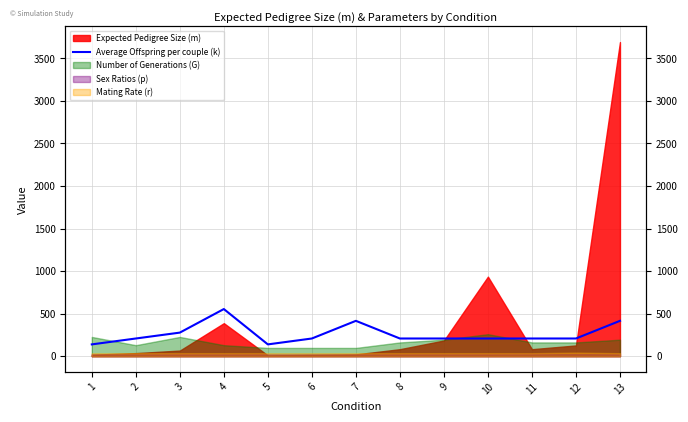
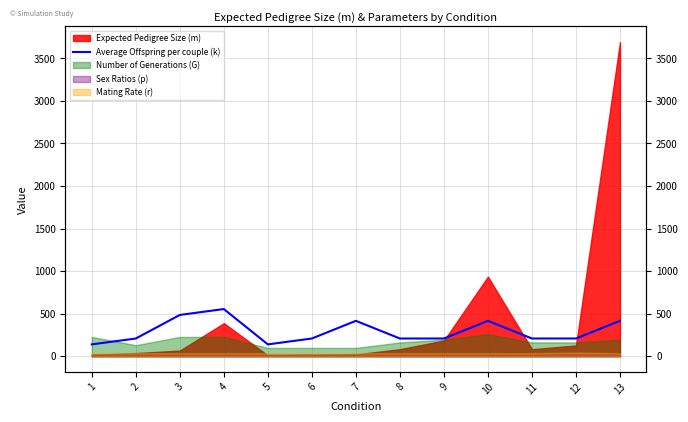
Average Offspring per couple (k), 3: 300 -> 500
Number of Generations (G), 4: 100 -> 200
Average Offspring per couple (k), 10: 200 -> 400
